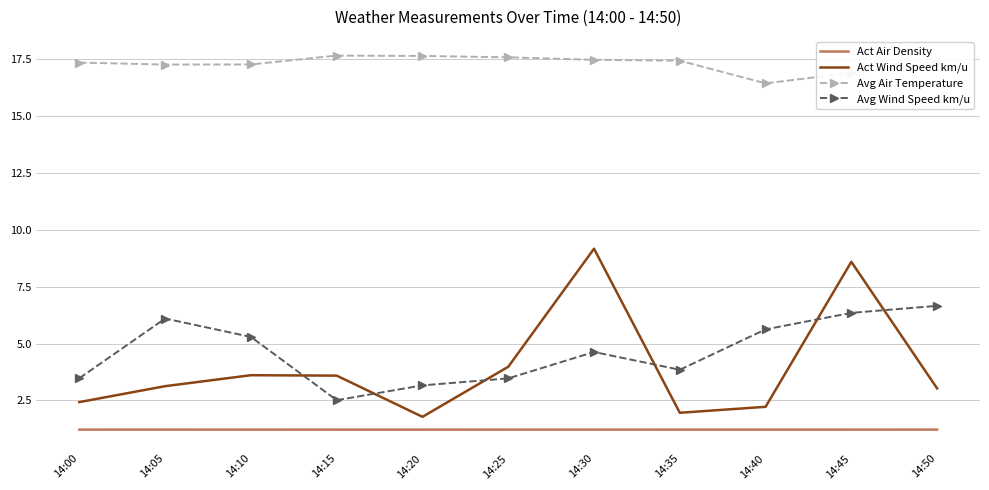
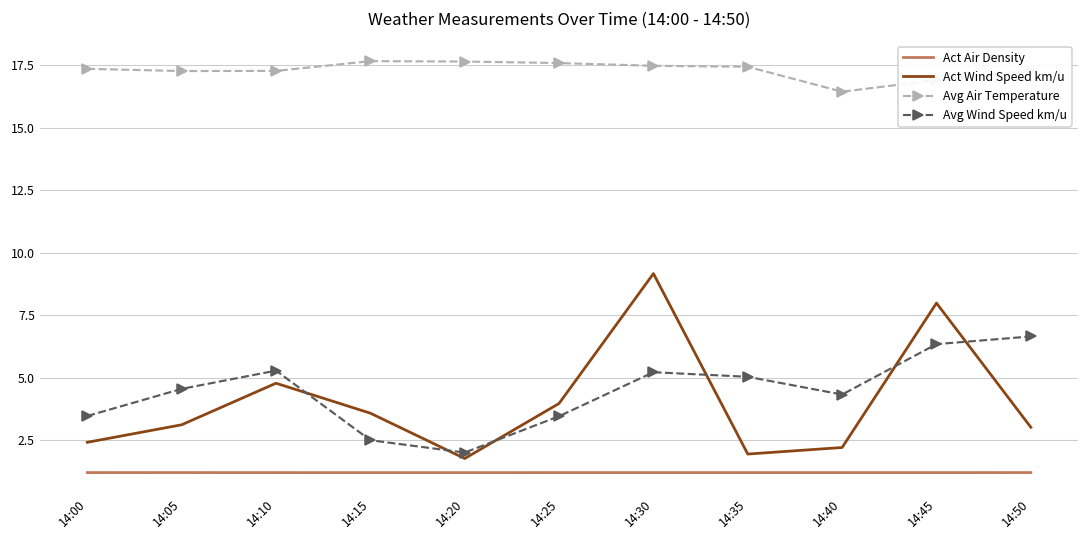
Avg Wind Speed km/u, 14:05: 6.1 -> 4.6
Act Wind Speed km/u, 14:10: 3.6 -> 4.8
Avg Wind Speed km/u, 14:20: 3.2 -> 2.0
Avg Wind Speed km/u, 14:30: 4.6 -> 5.2
Avg Wind Speed km/u, 14:35: 3.8 -> 5.0
Avg Wind Speed km/u, 14:40: 5.6 -> 4.3
Act Wind Speed km/u, 14:45: 8.6 -> 8.0
